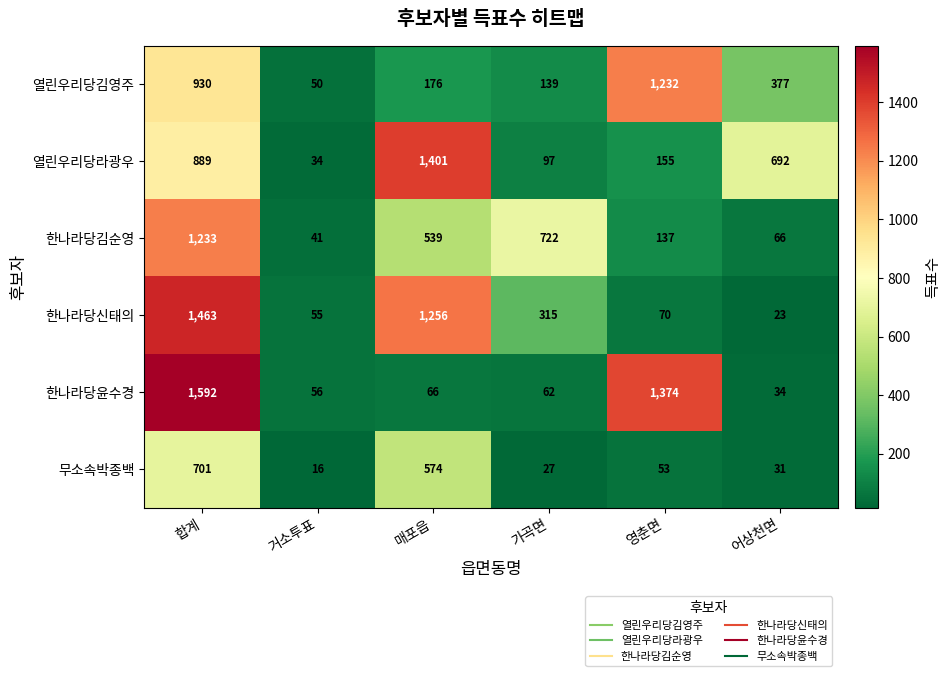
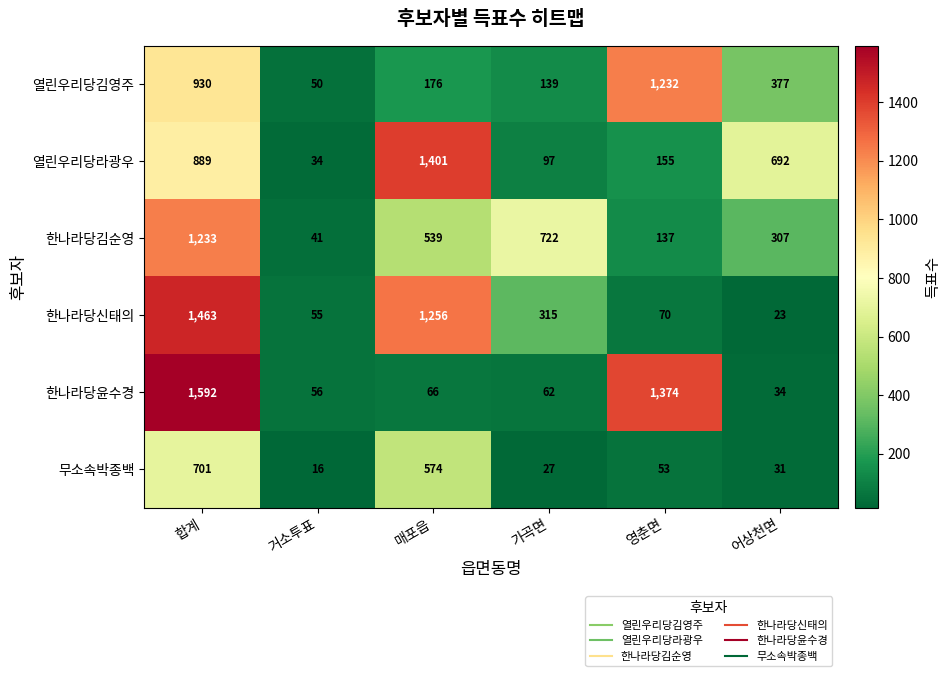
한나라당김순영, 어상천면: 66 -> 307
